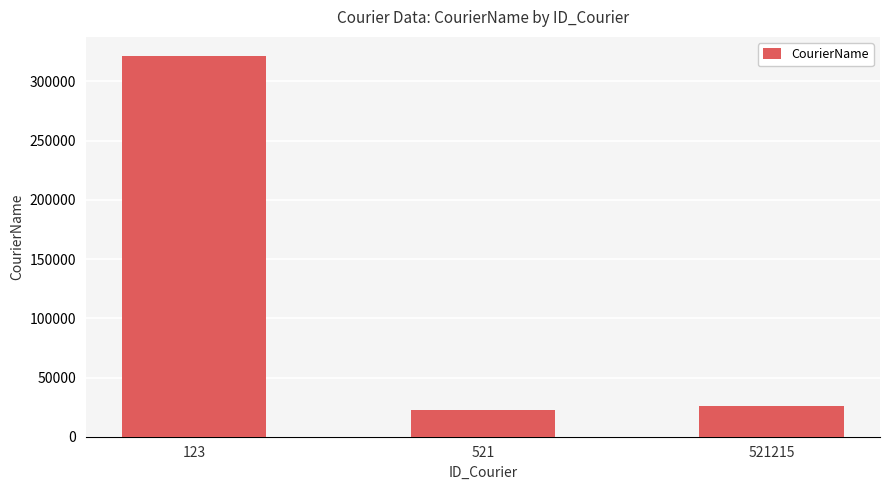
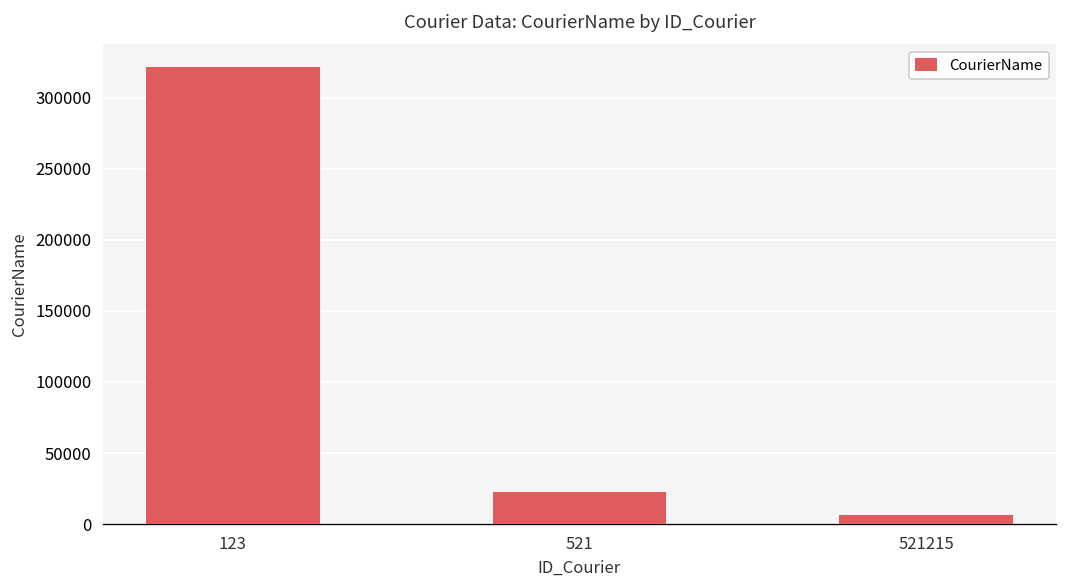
521215: 26000 -> 6000
